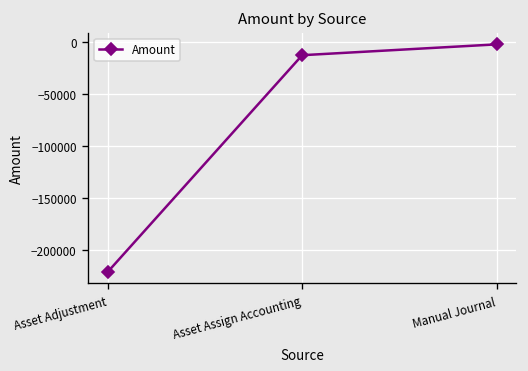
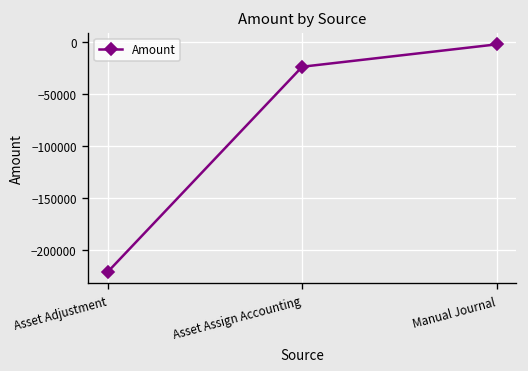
Asset Assign Accounting: -10000 -> -20000
